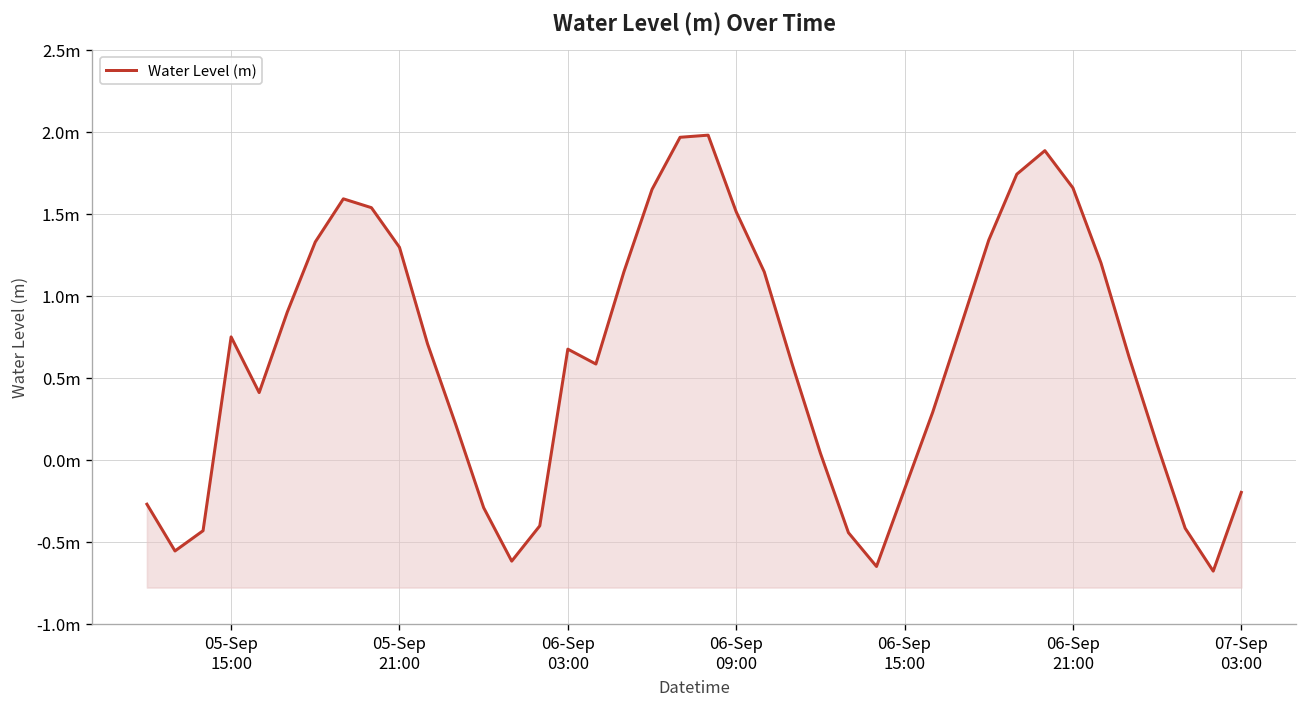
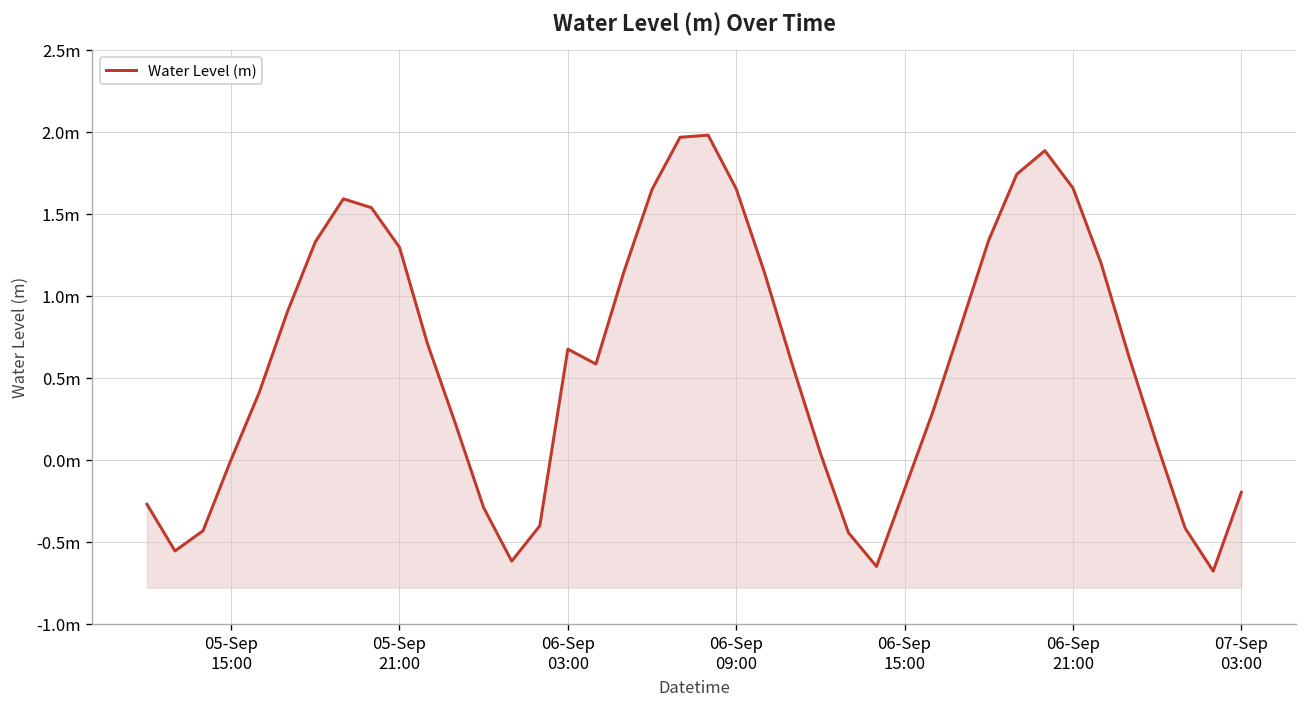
05-Sep 15:00: 0.75m -> 0.00m
06-Sep 09:00: 1.51m -> 1.65m
